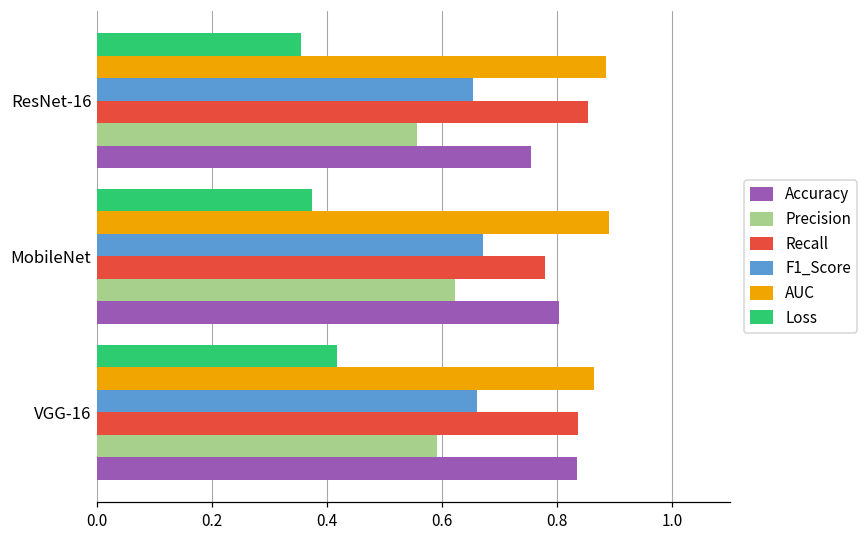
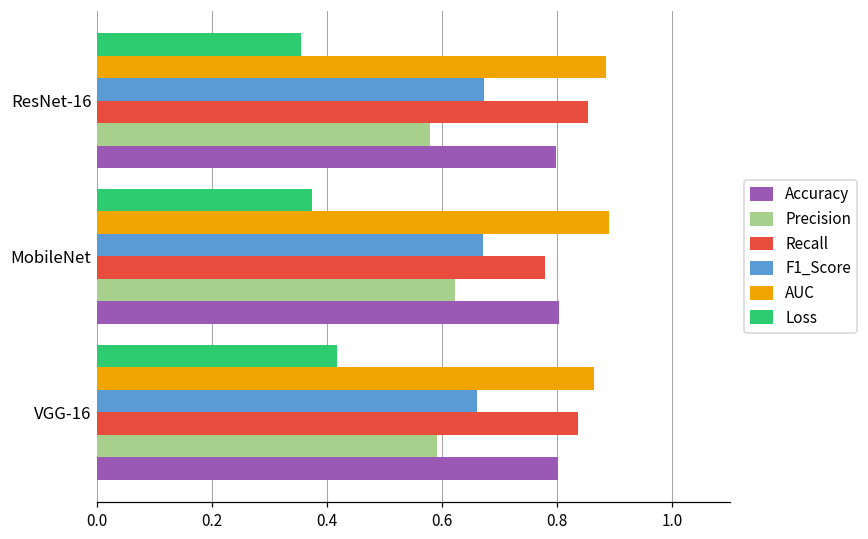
F1_Score, ResNet-16: 0.65 -> 0.67
Precision, ResNet-16: 0.56 -> 0.58
Accuracy, ResNet-16: 0.75 -> 0.80
Accuracy, VGG-16: 0.83 -> 0.80
